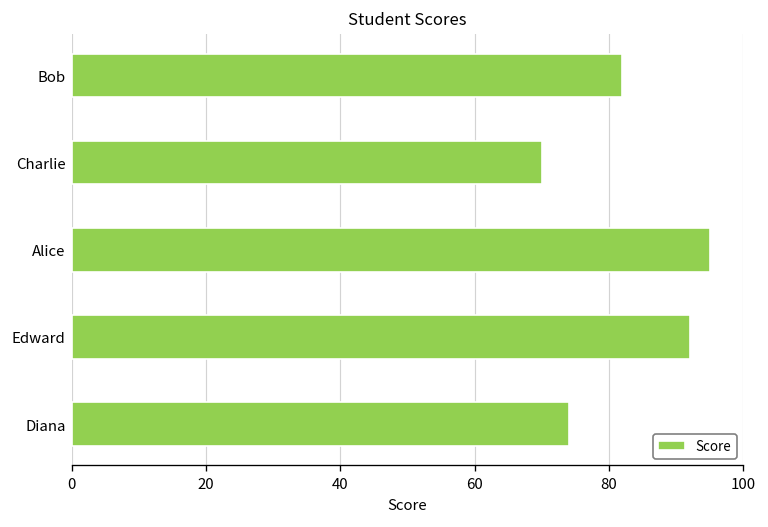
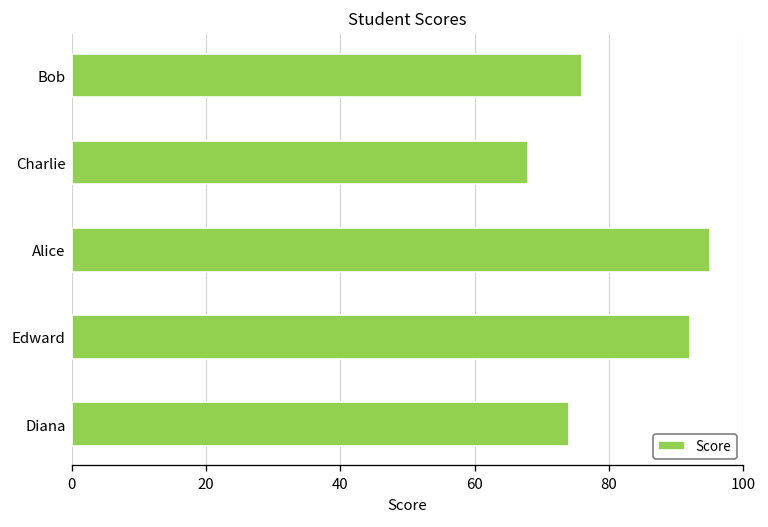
Bob: 82 -> 76
Charlie: 70 -> 68
